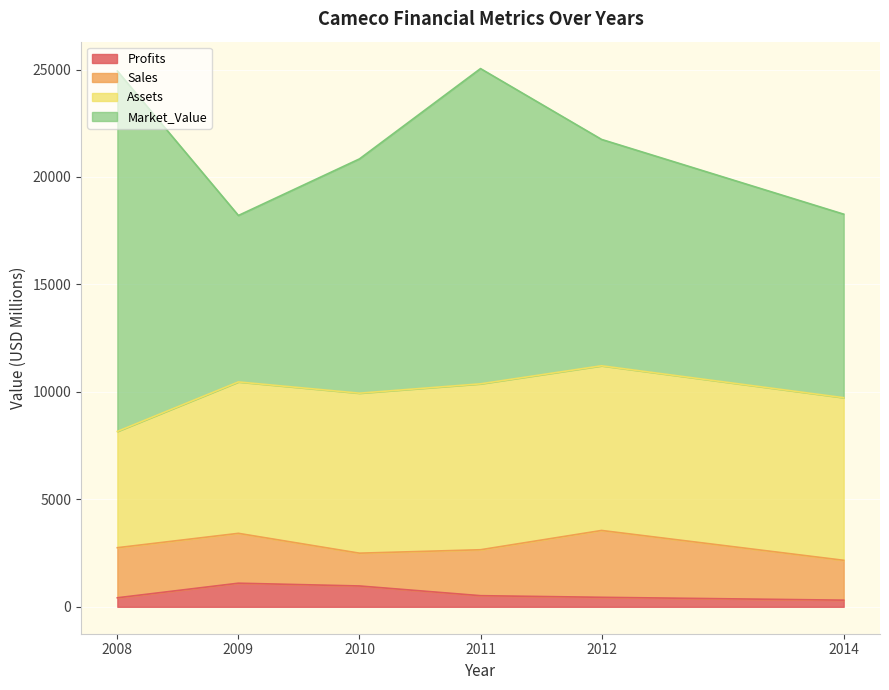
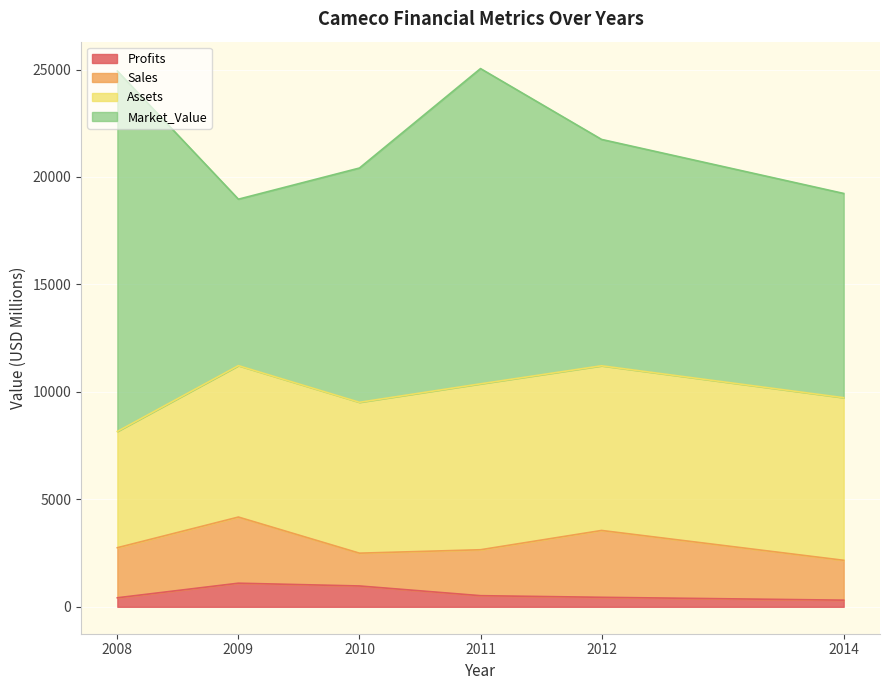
Sales, 2009: 2300 -> 3100
Assets, 2010: 7400 -> 7000
Market_Value, 2014: 8500 -> 9500
